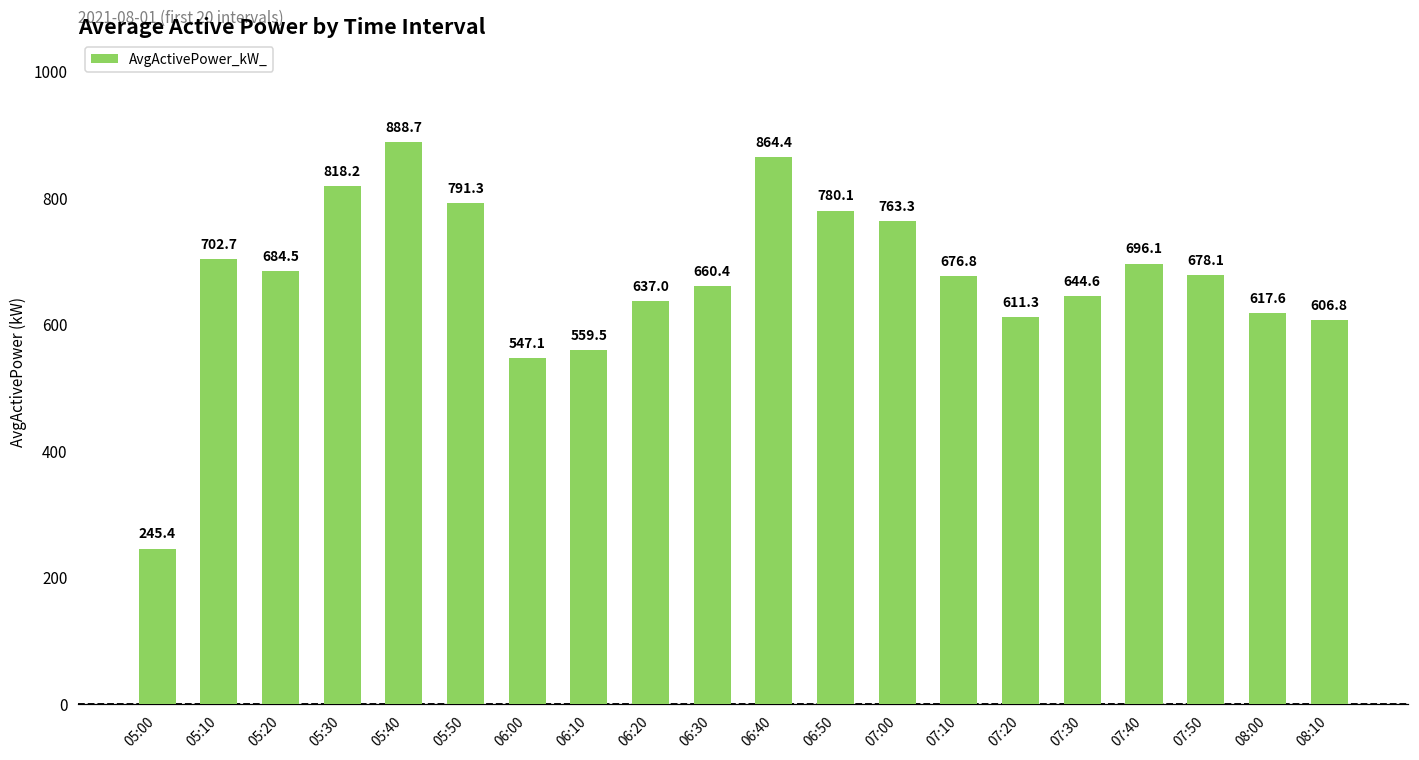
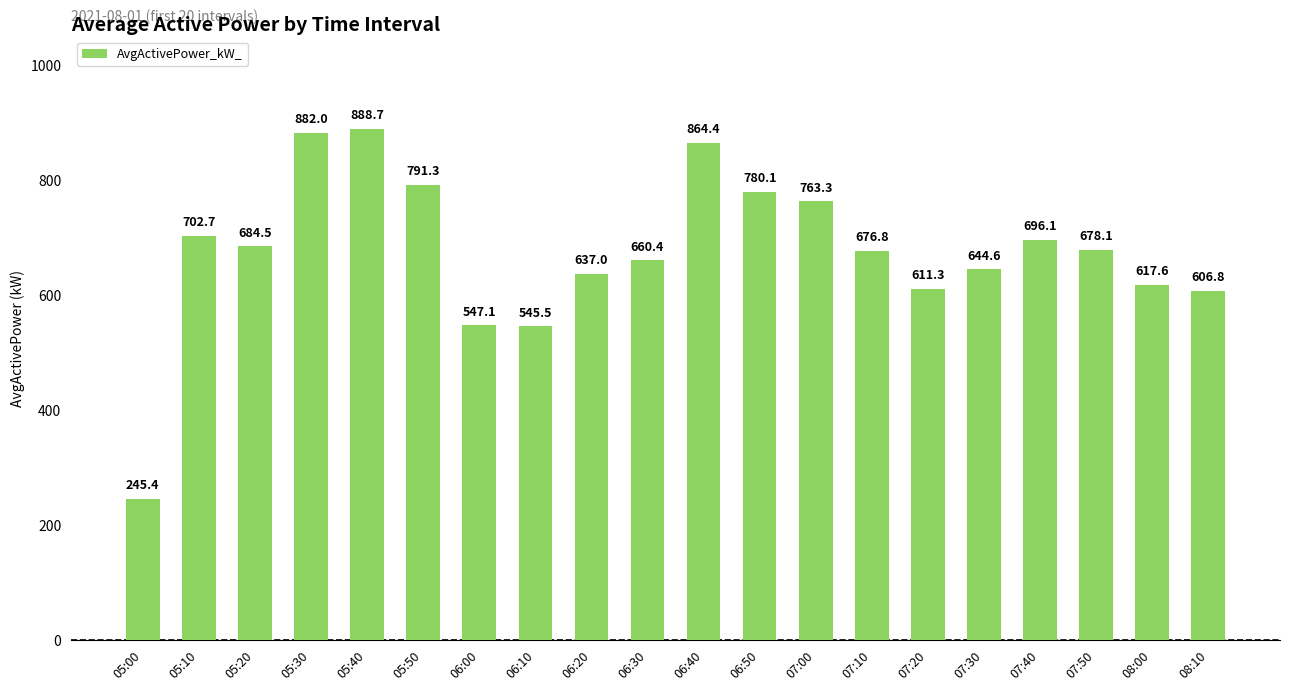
05:30: 818.2 -> 882.0
06:10: 559.5 -> 545.5
